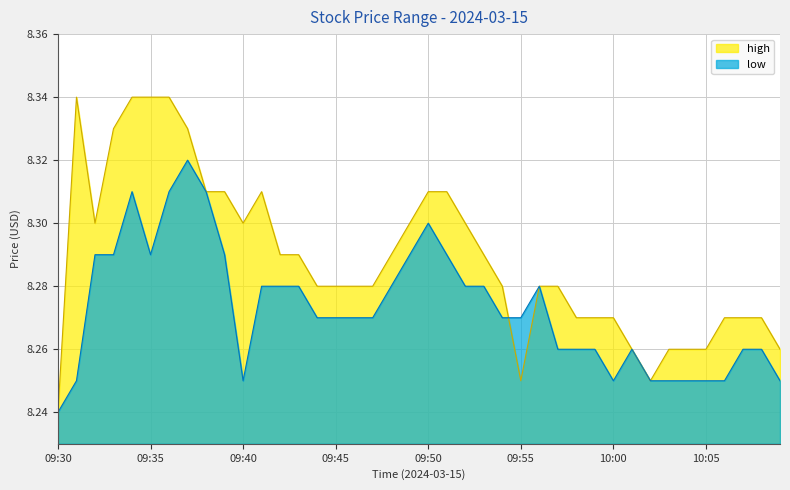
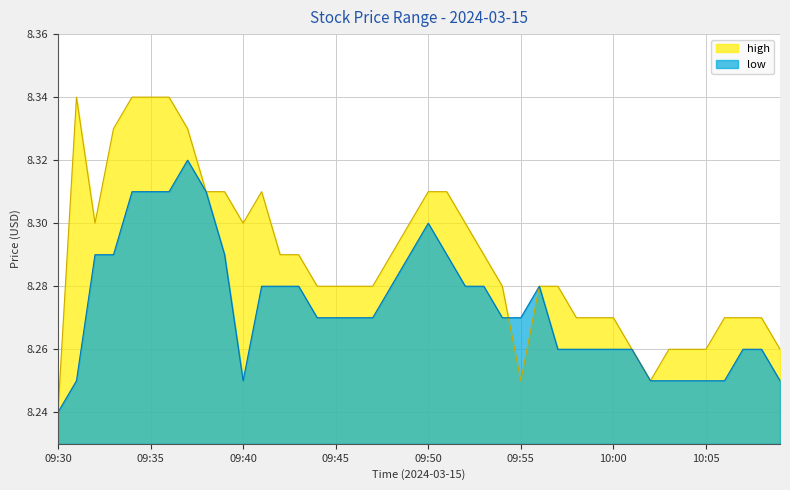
low, 09:35: 8.29 -> 8.31
low, 10:00: 8.25 -> 8.26
